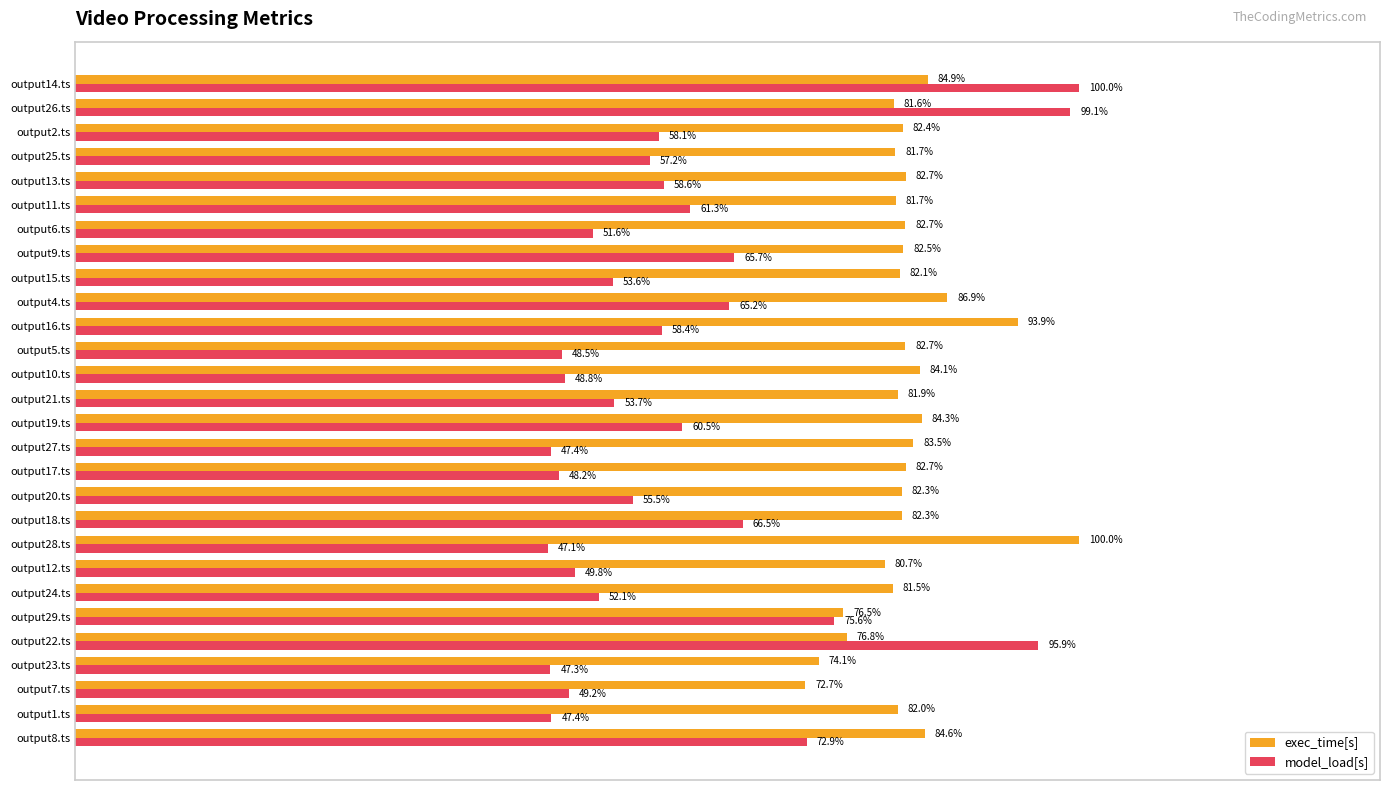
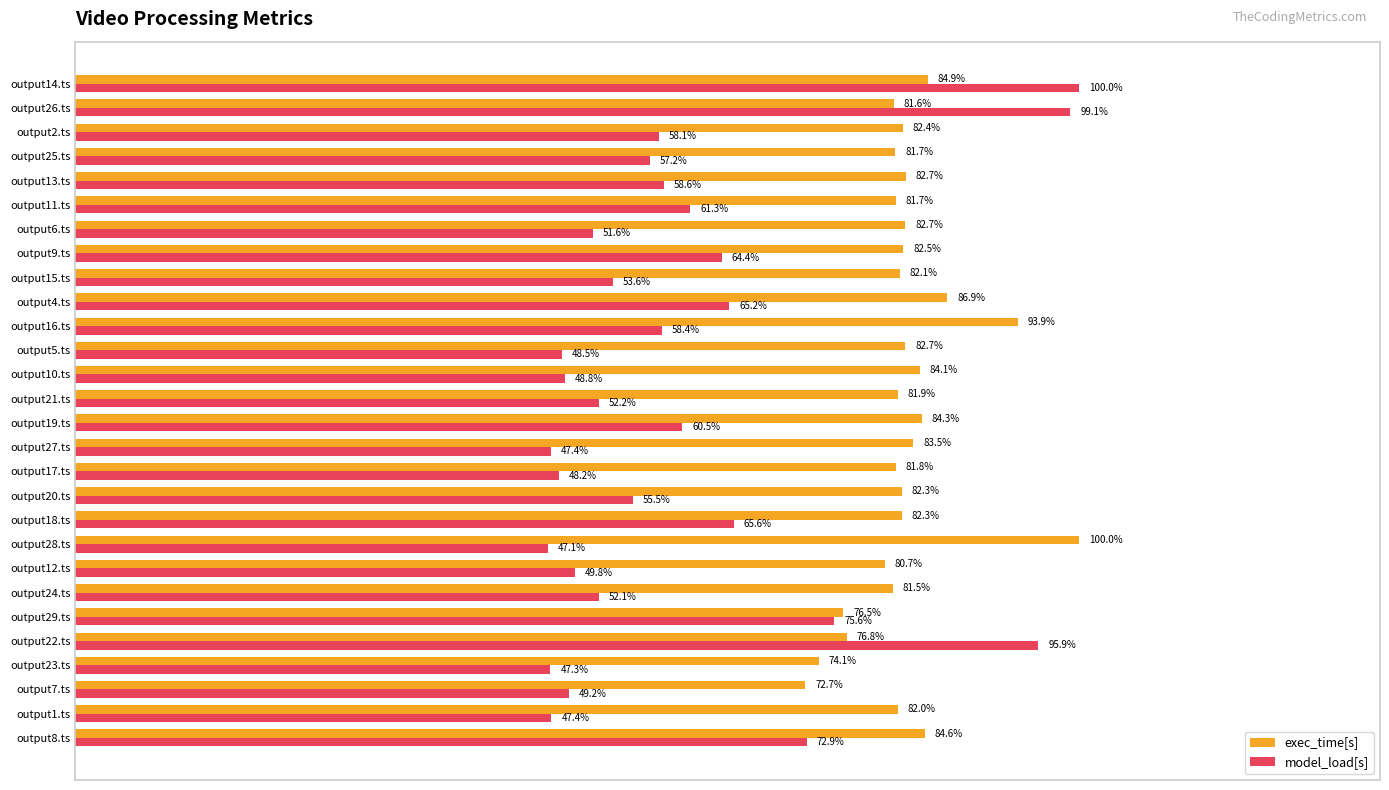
model_load[s], output9.ts: 65.7% -> 64.4%
model_load[s], output21.ts: 53.7% -> 52.2%
exec_time[s], output17.ts: 82.7% -> 81.8%
model_load[s], output18.ts: 66.5% -> 65.6%
